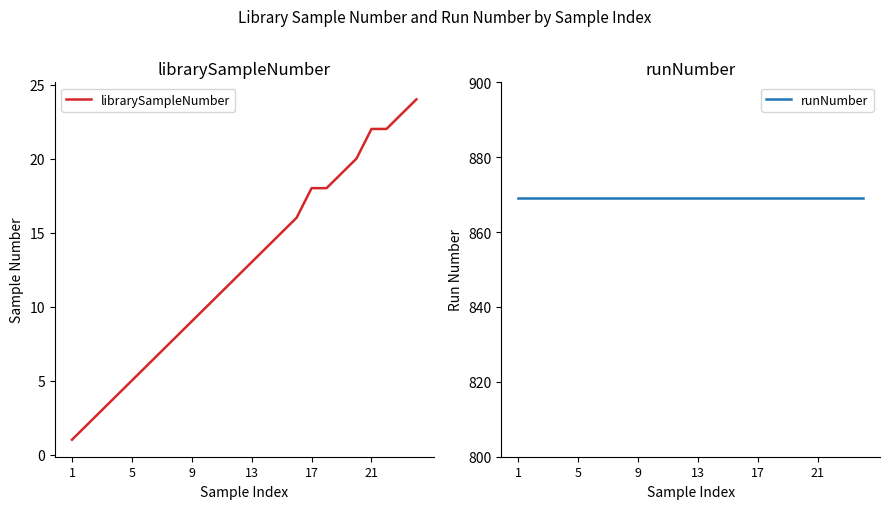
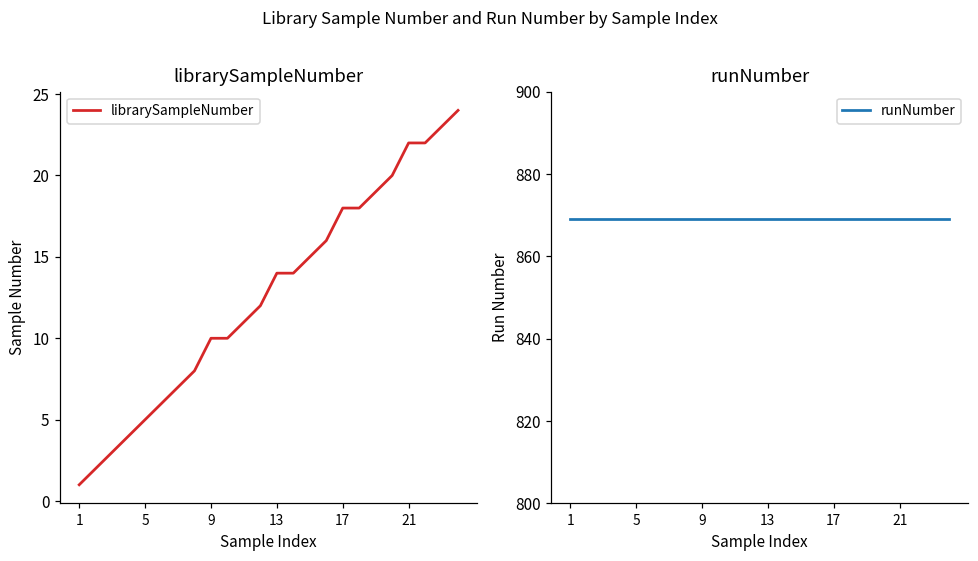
librarySampleNumber, 9: 9 -> 10
librarySampleNumber, 13: 13 -> 14
